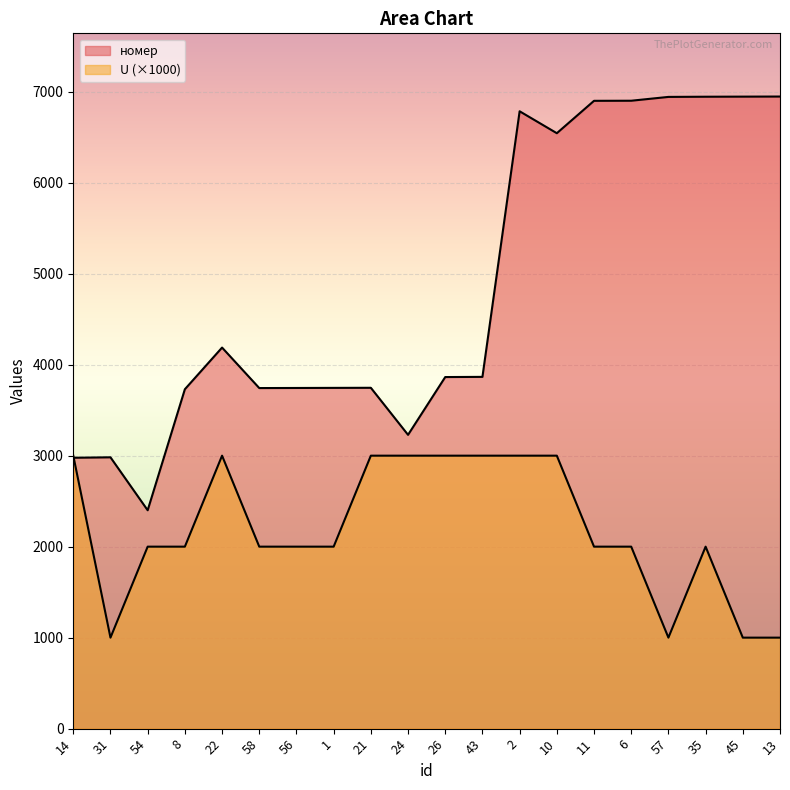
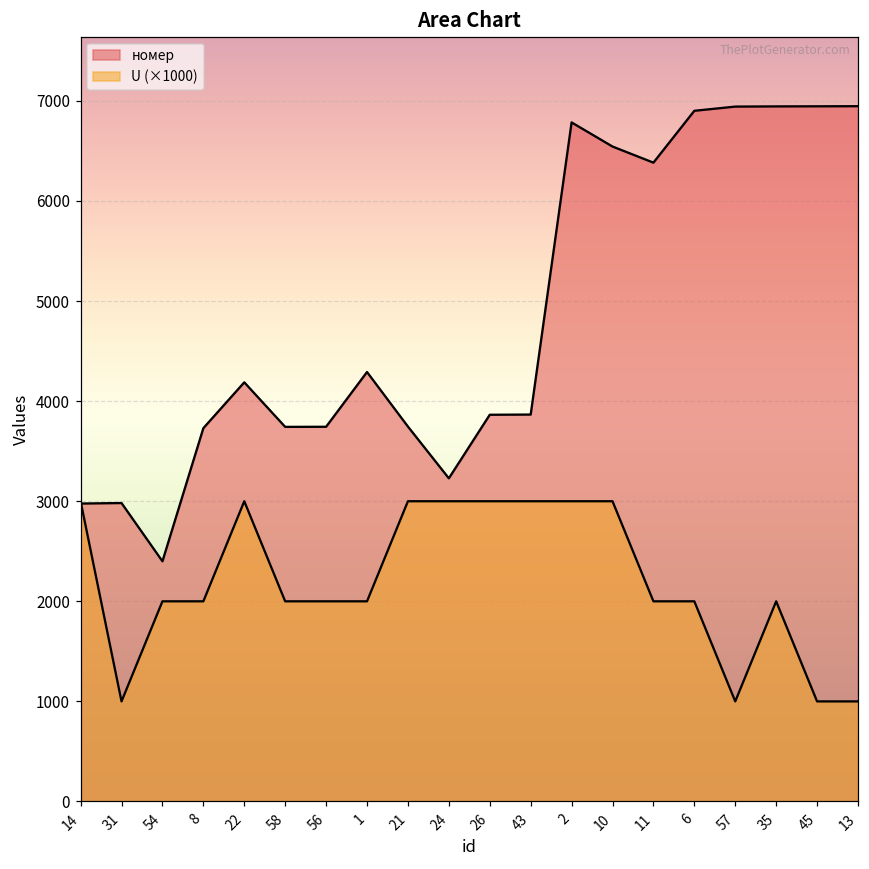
номер, 1: 3700 -> 4300
номер, 11: 6900 -> 6400
